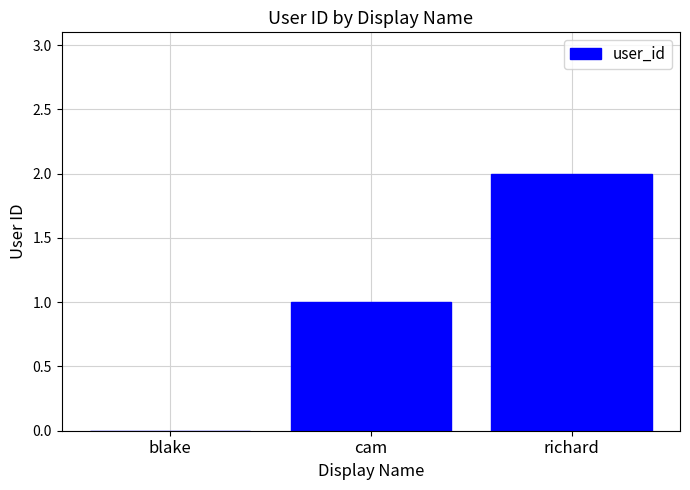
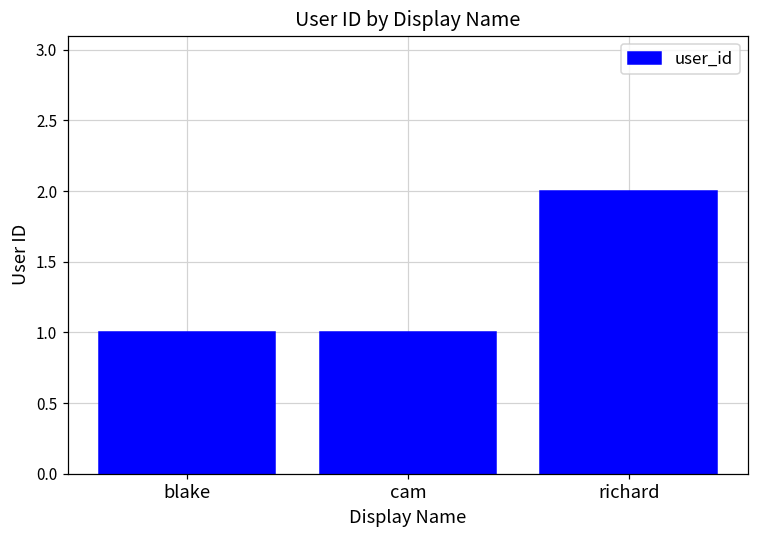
blake: 0 -> 1
